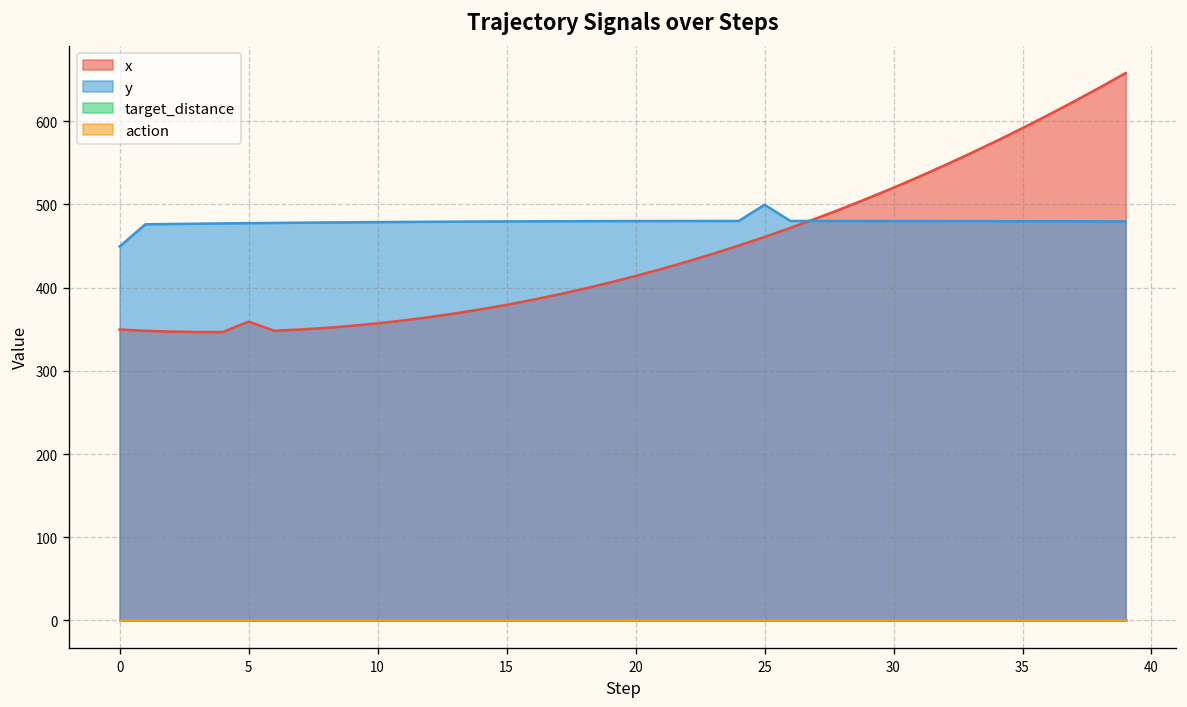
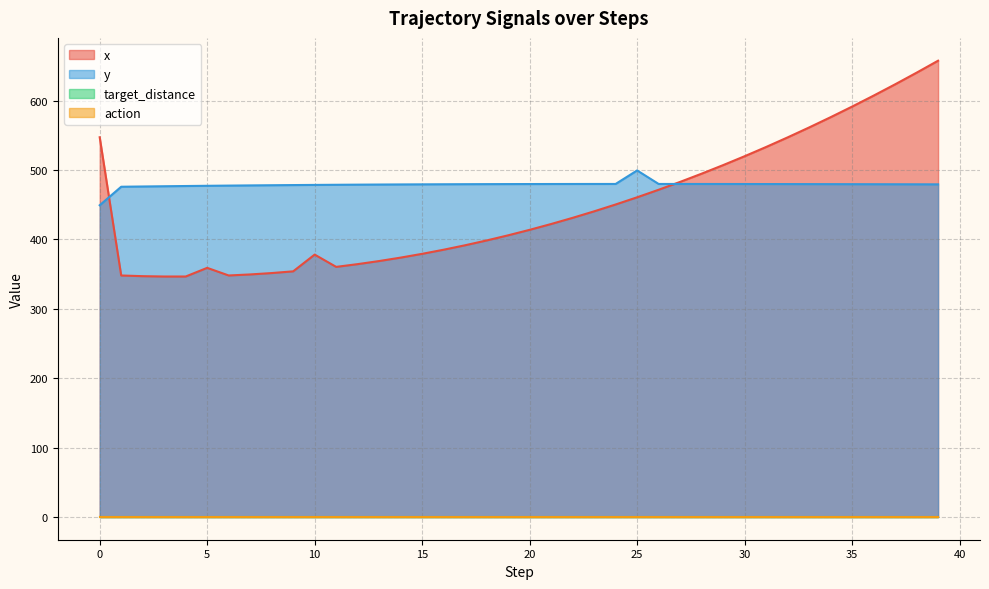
x, 0: 350 -> 550
x, 10: 360 -> 380
